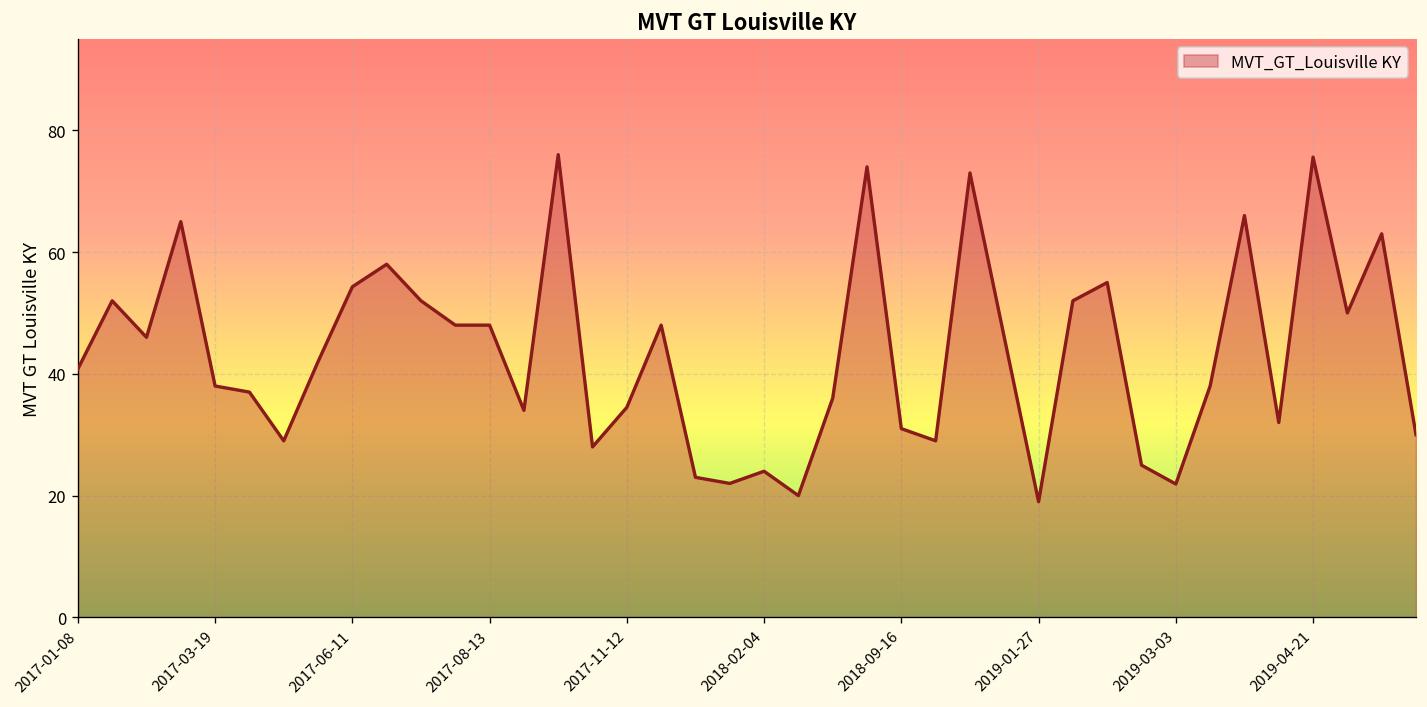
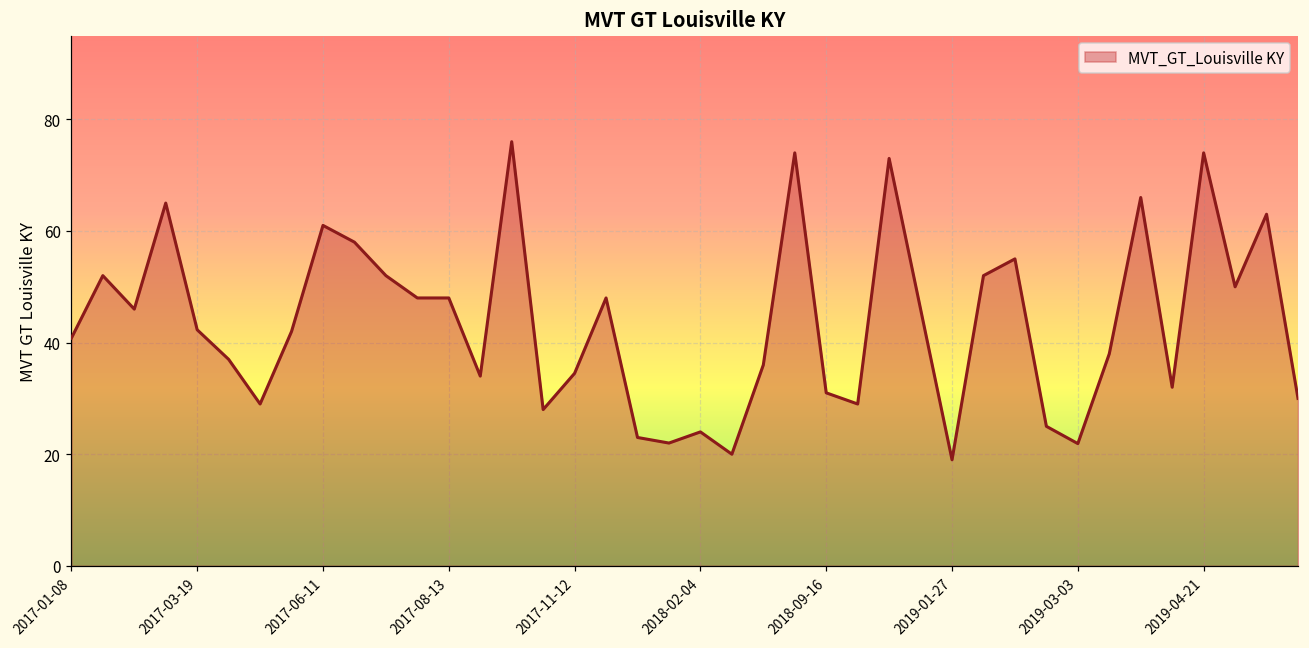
2017-03-19: 38 -> 42
2017-06-11: 54 -> 61
2019-04-21: 76 -> 74
